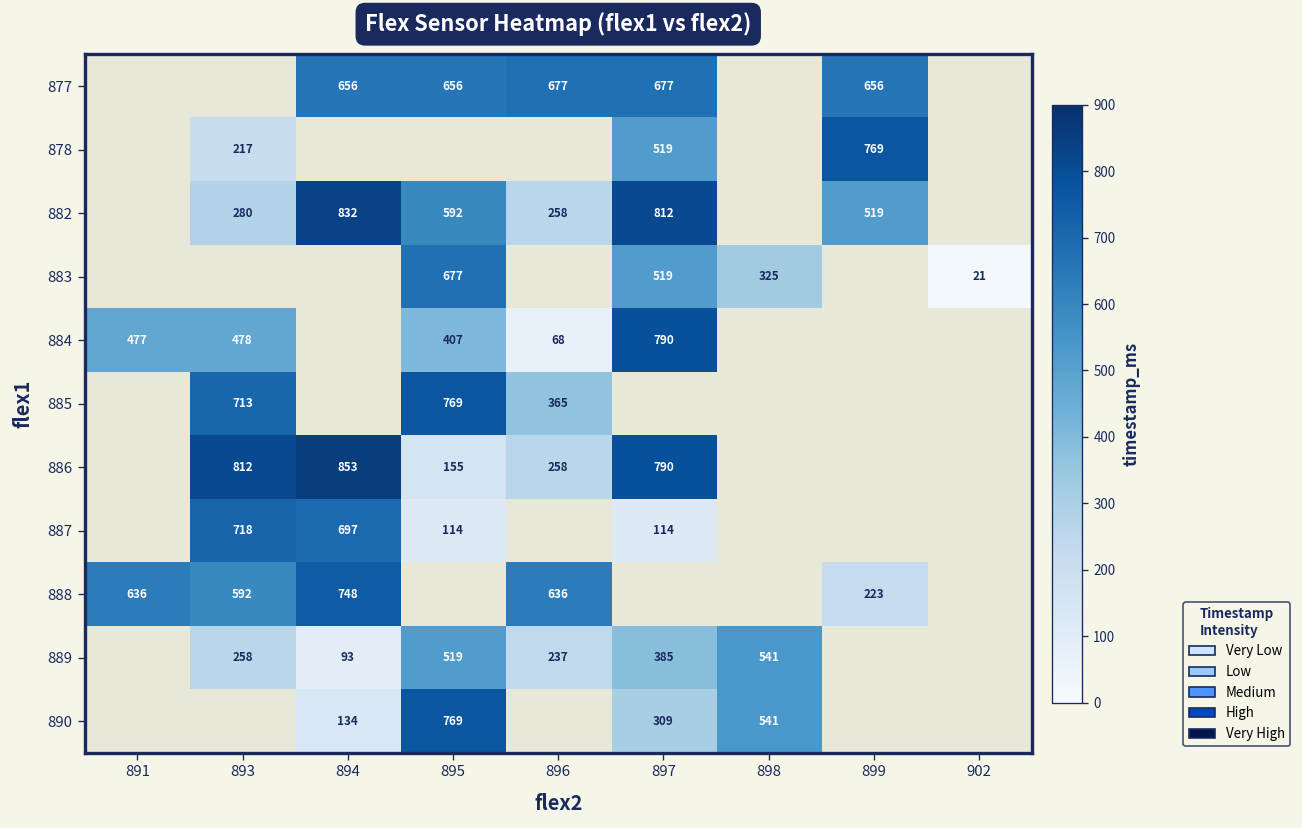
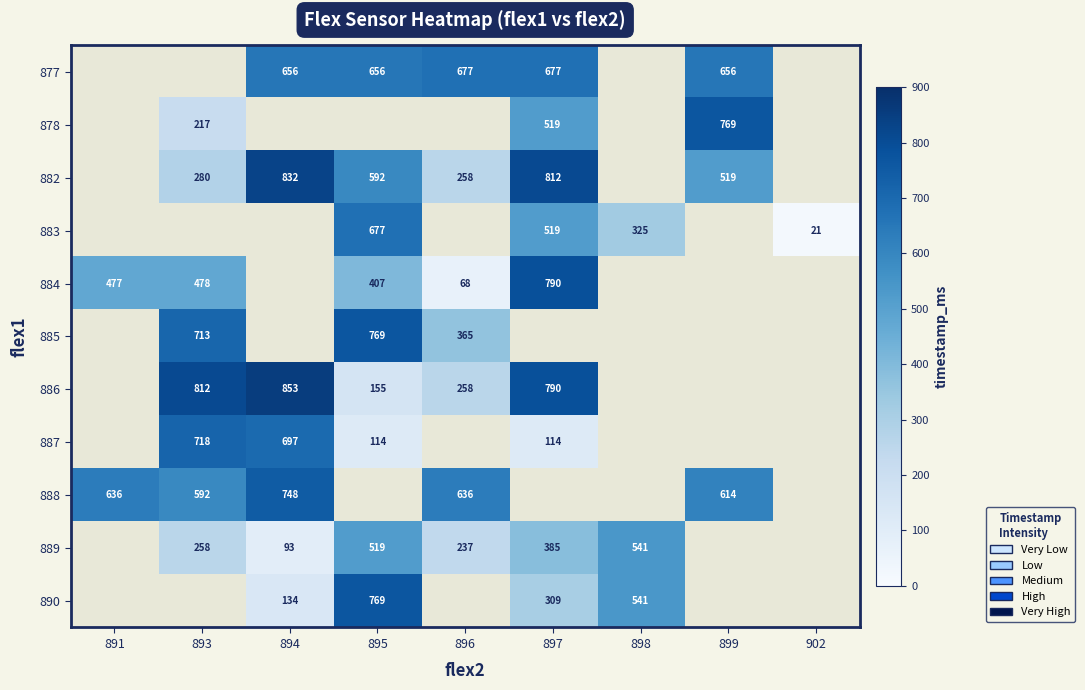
888, 899: 223 -> 614
